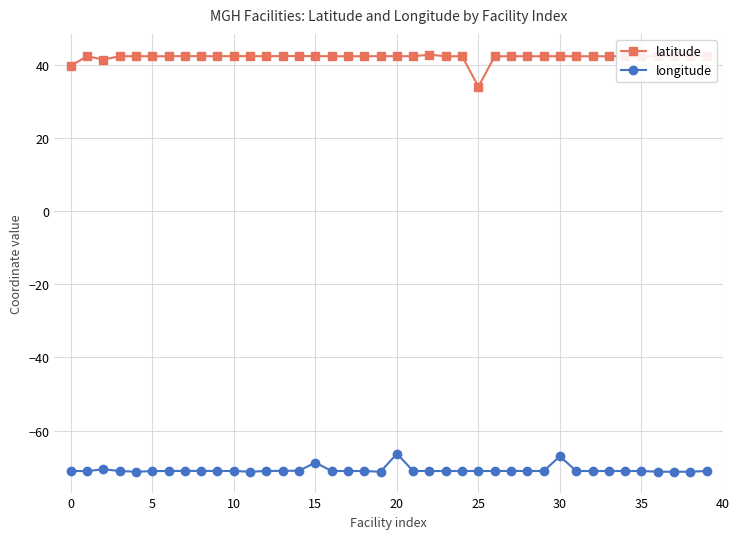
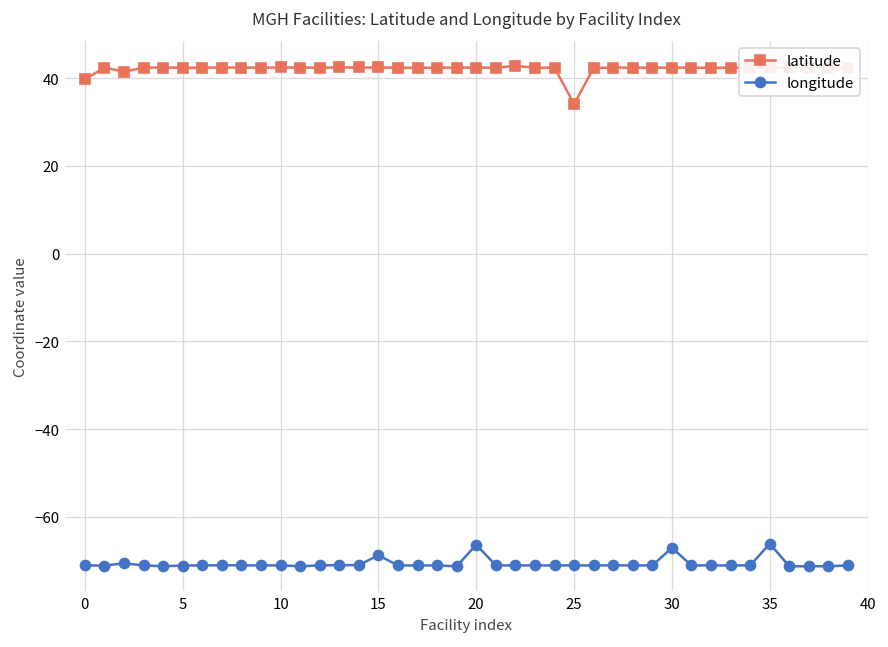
longitude, 35: -71 -> -66
